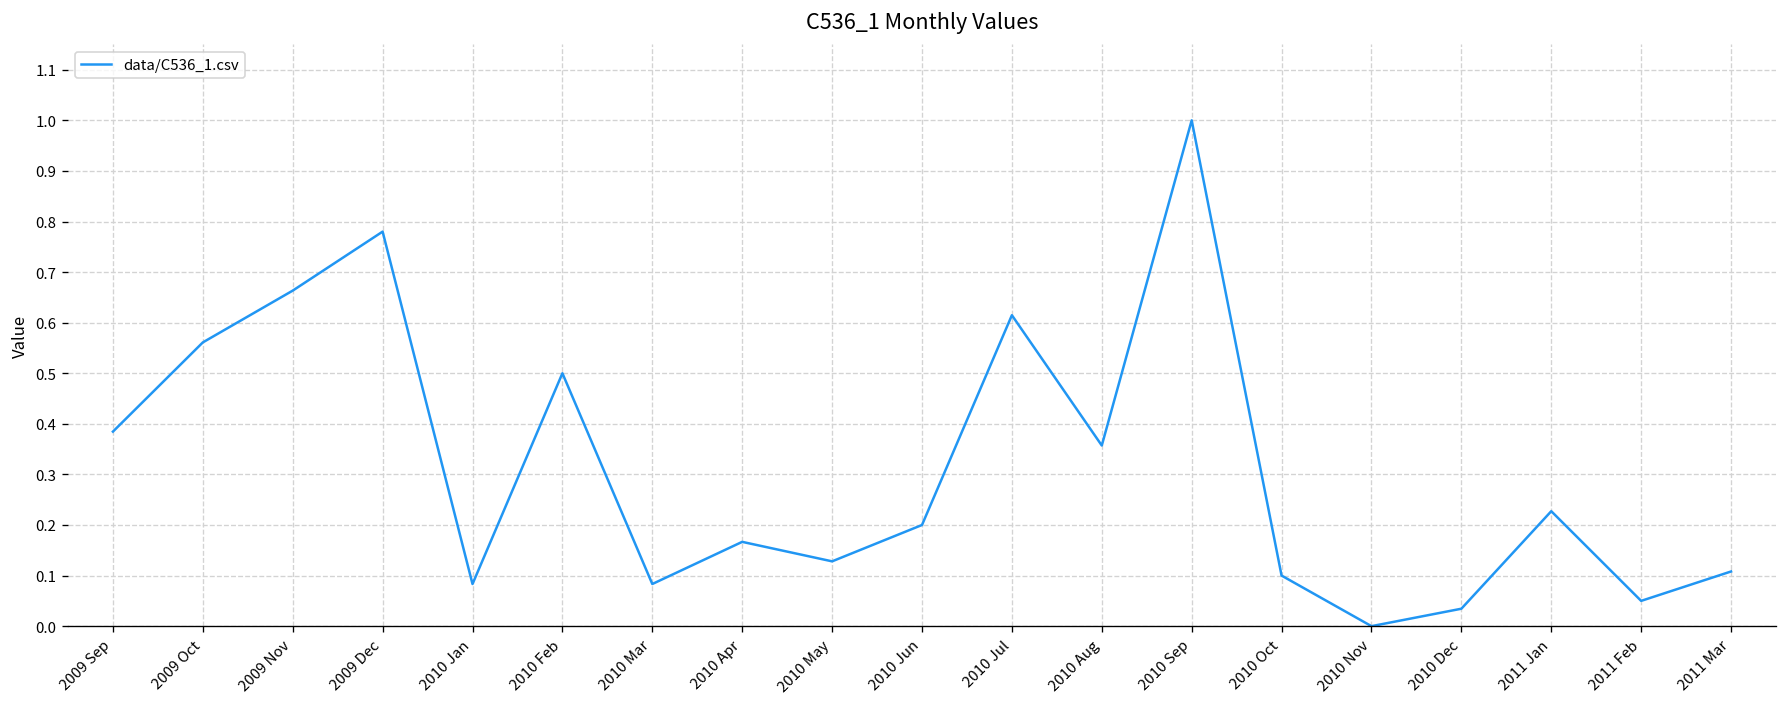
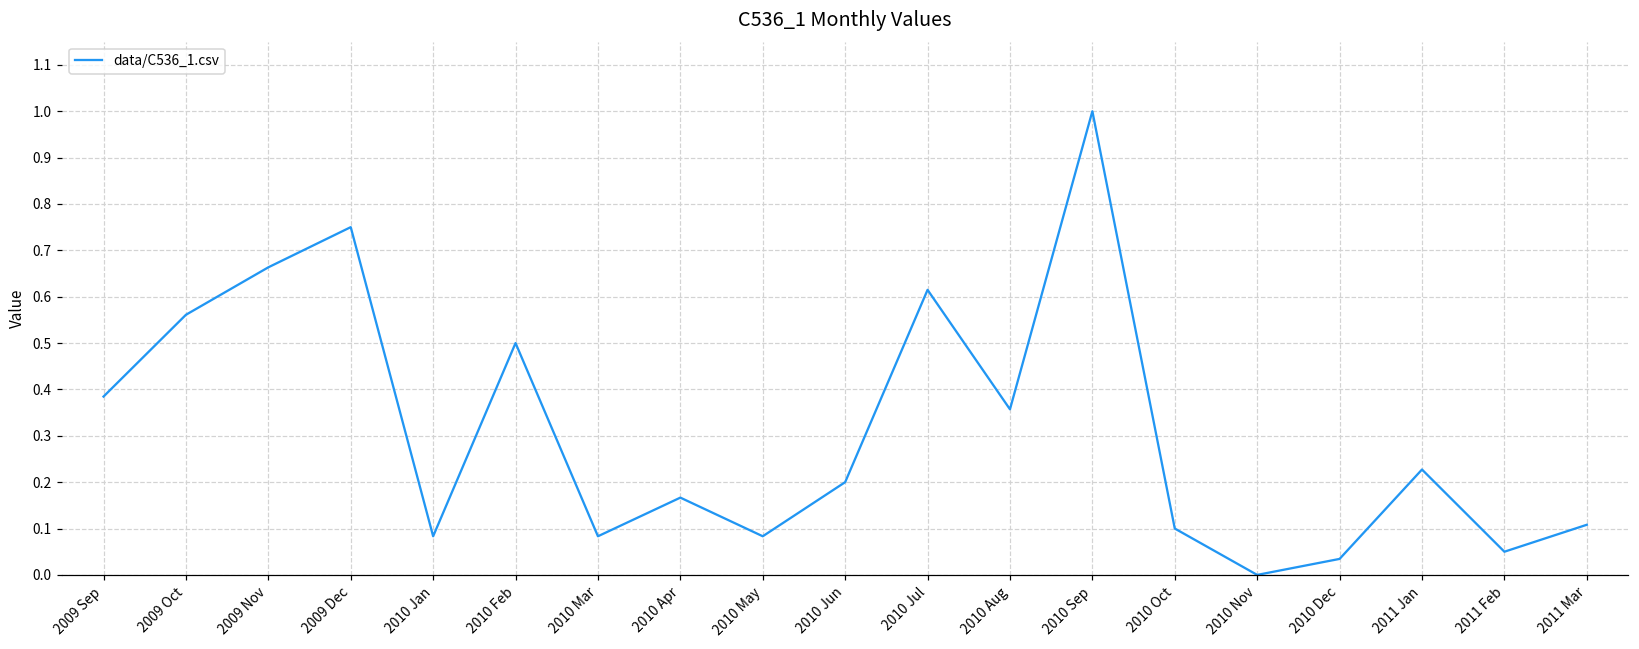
2009 Dec: 0.78 -> 0.75
2010 May: 0.13 -> 0.08
